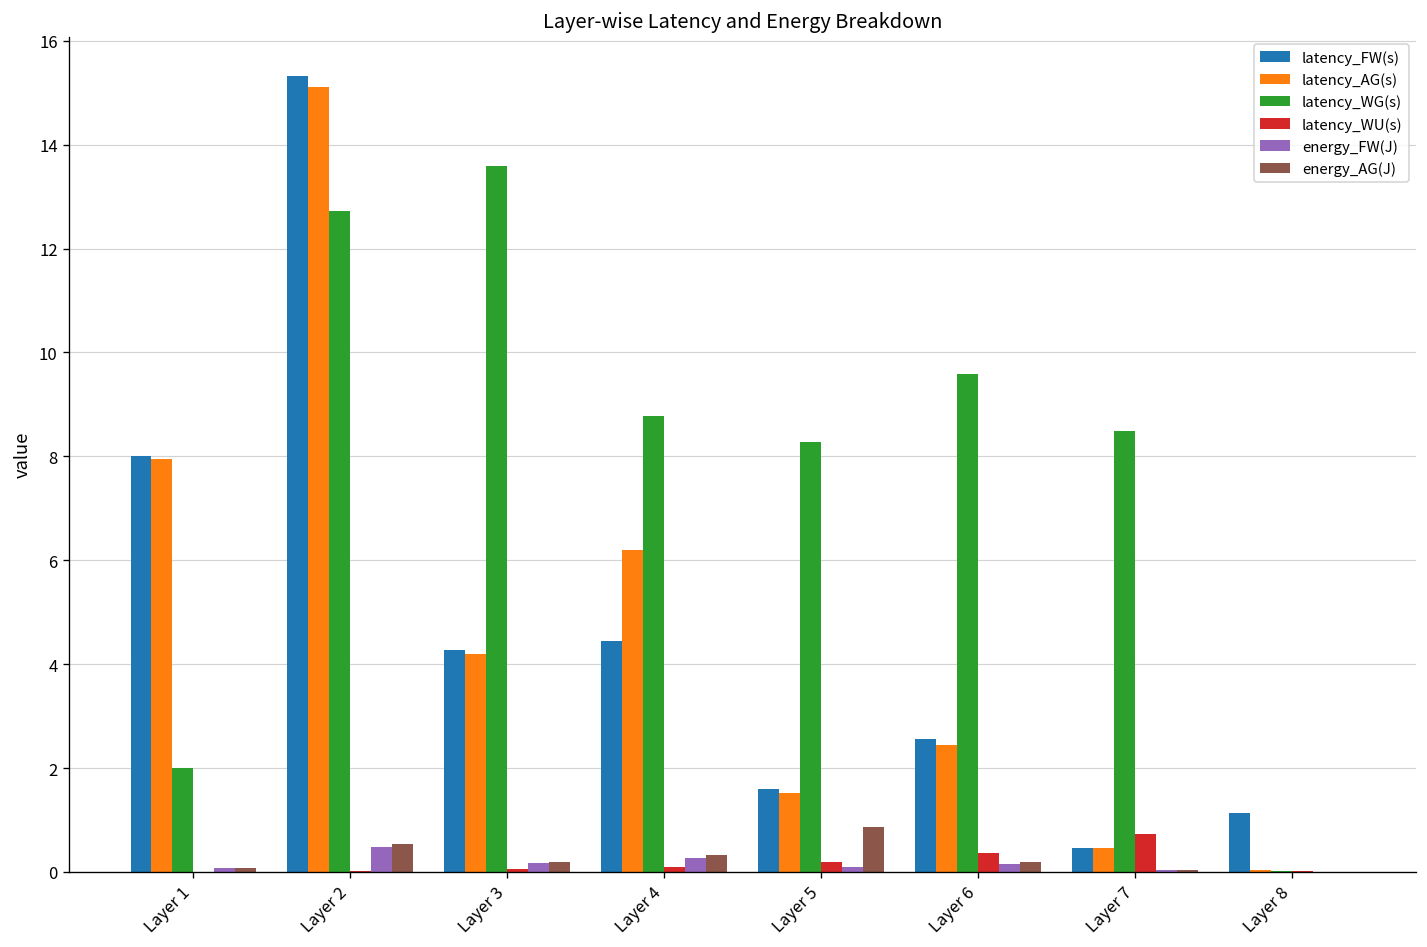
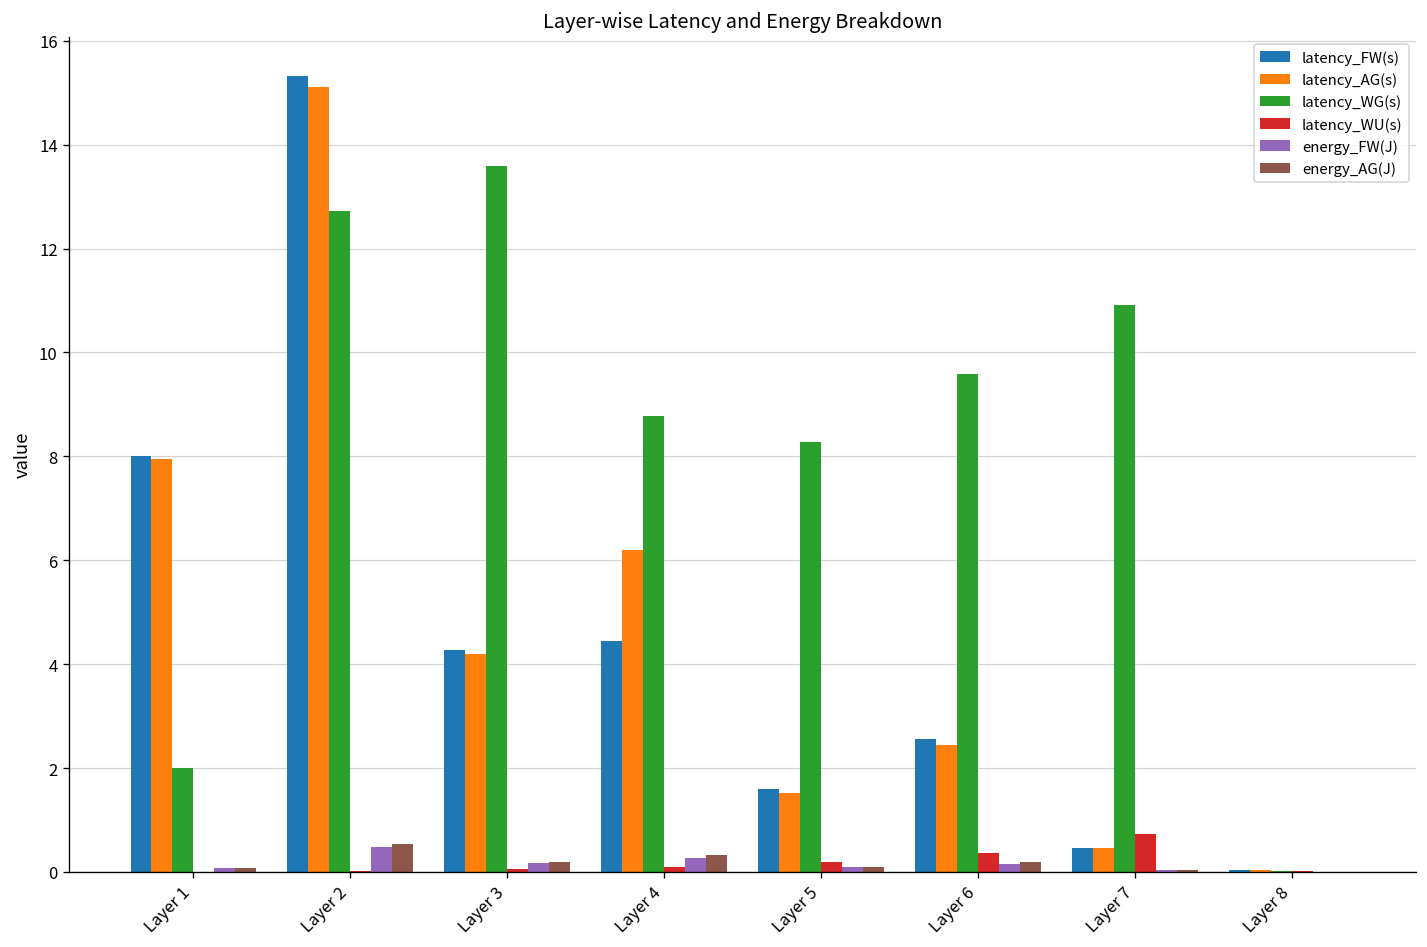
energy_AG(J), Layer 5: 0.9 -> 0.1
latency_WG(s), Layer 7: 8.5 -> 10.9
latency_FW(s), Layer 8: 1.1 -> 0.0
